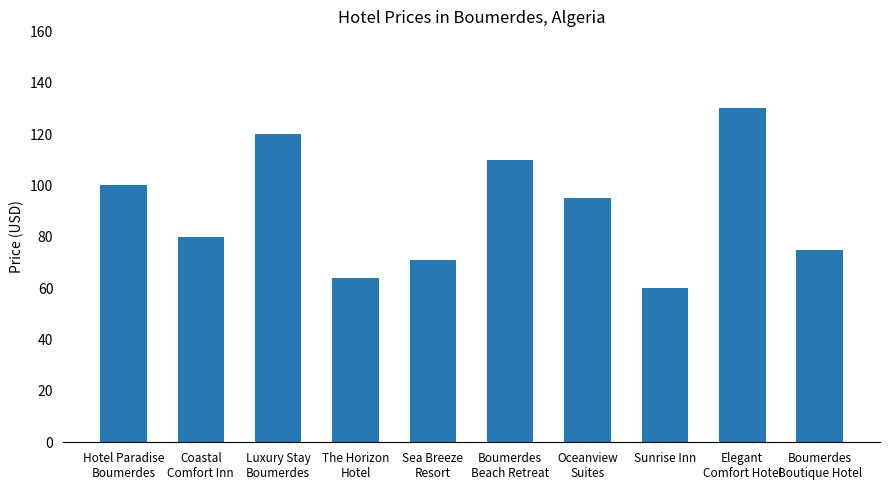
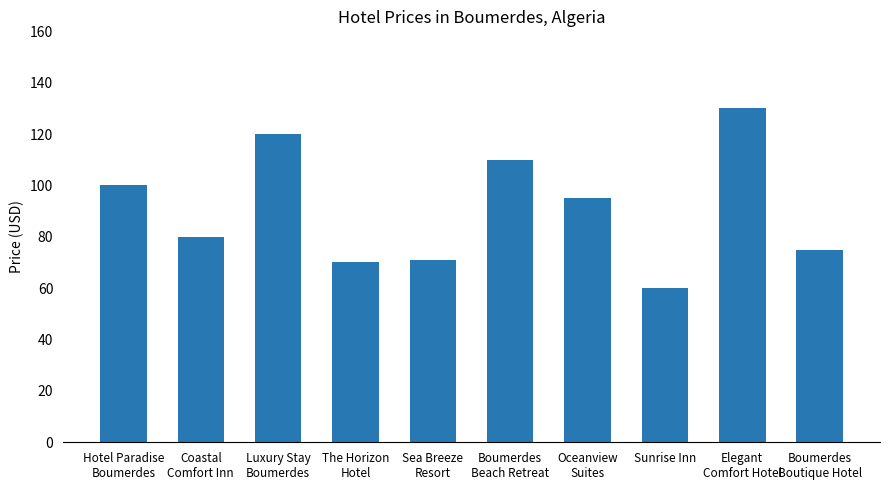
The Horizon Hotel: 64 -> 70
